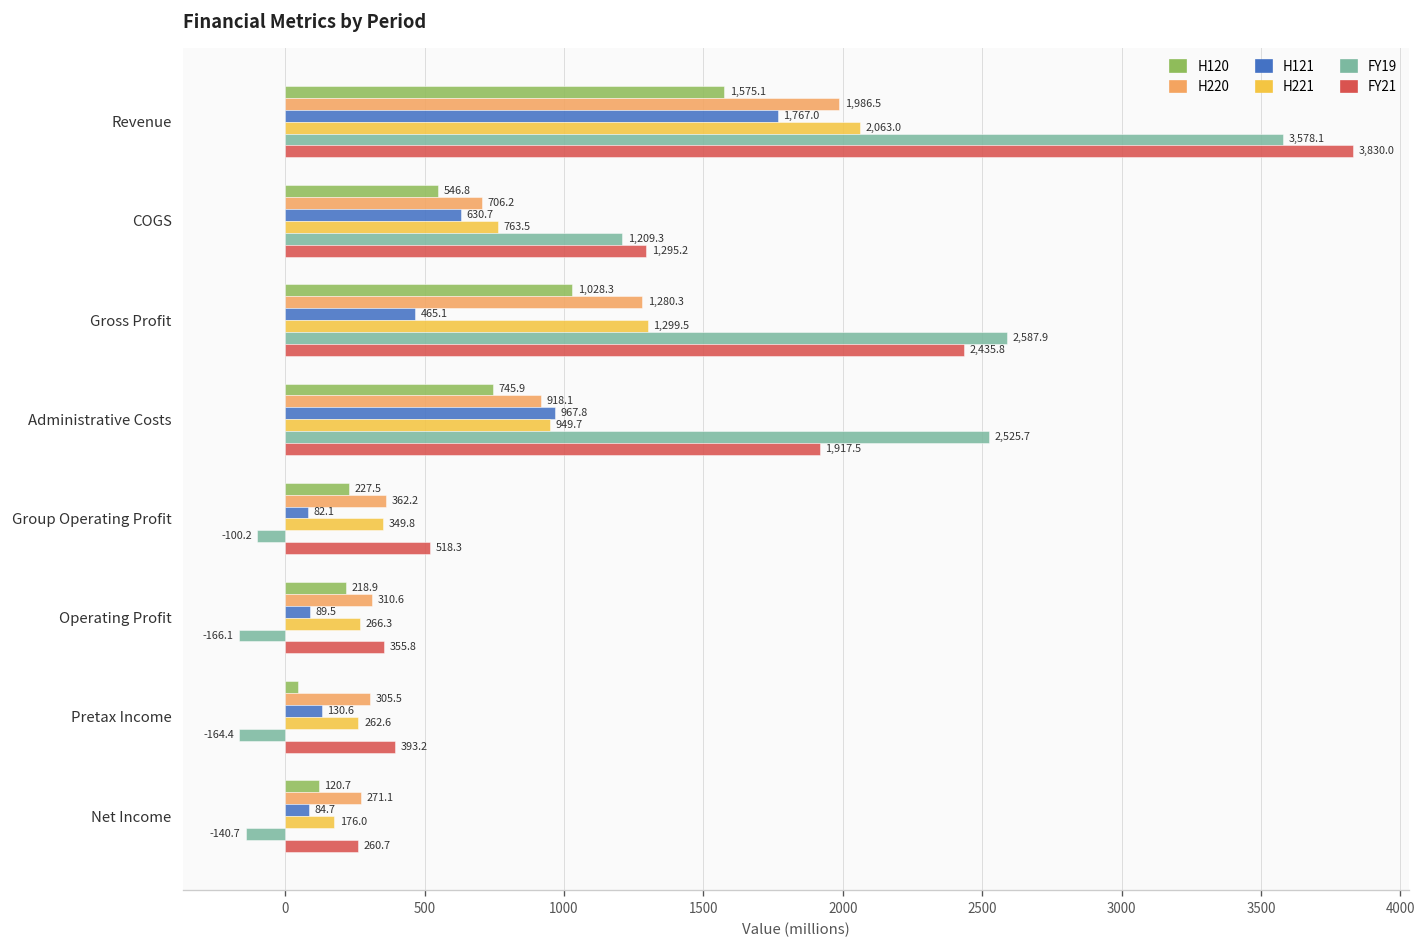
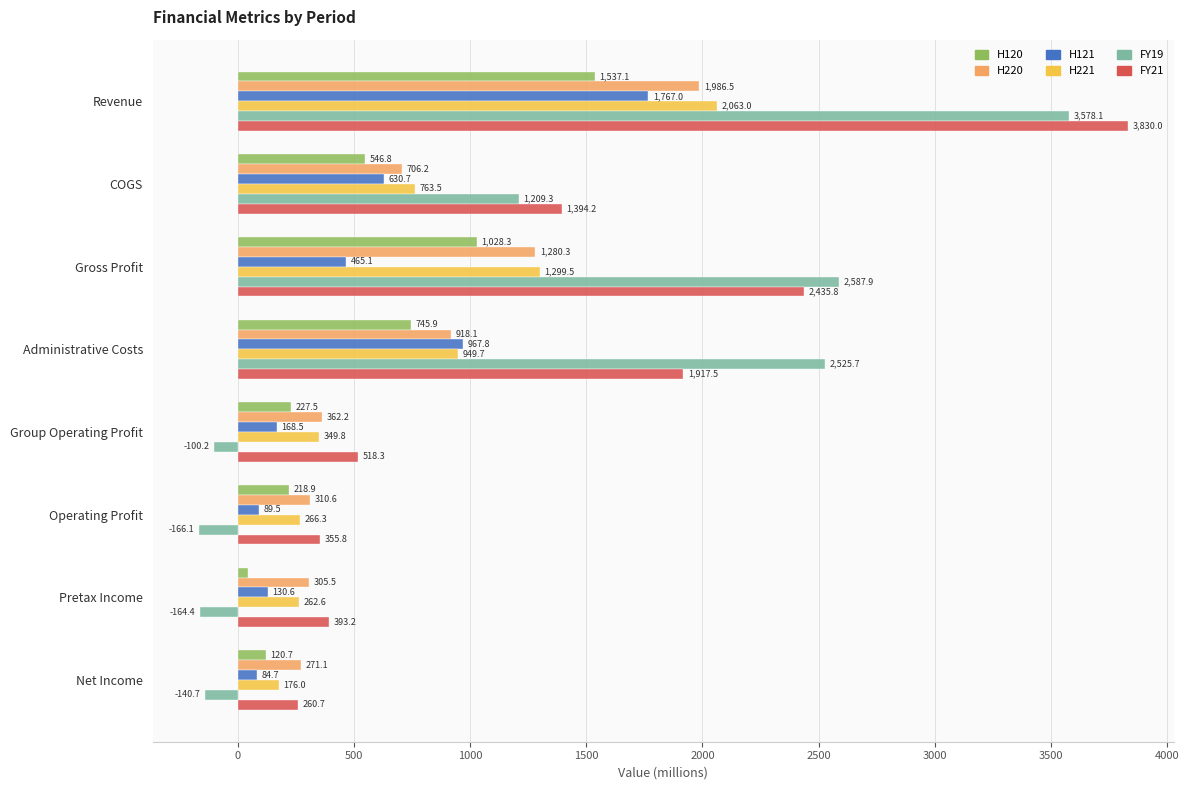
H120, Revenue: 1,575.1 -> 1,537.1
FY21, COGS: 1,295.2 -> 1,394.2
H121, Group Operating Profit: 82.1 -> 168.5
